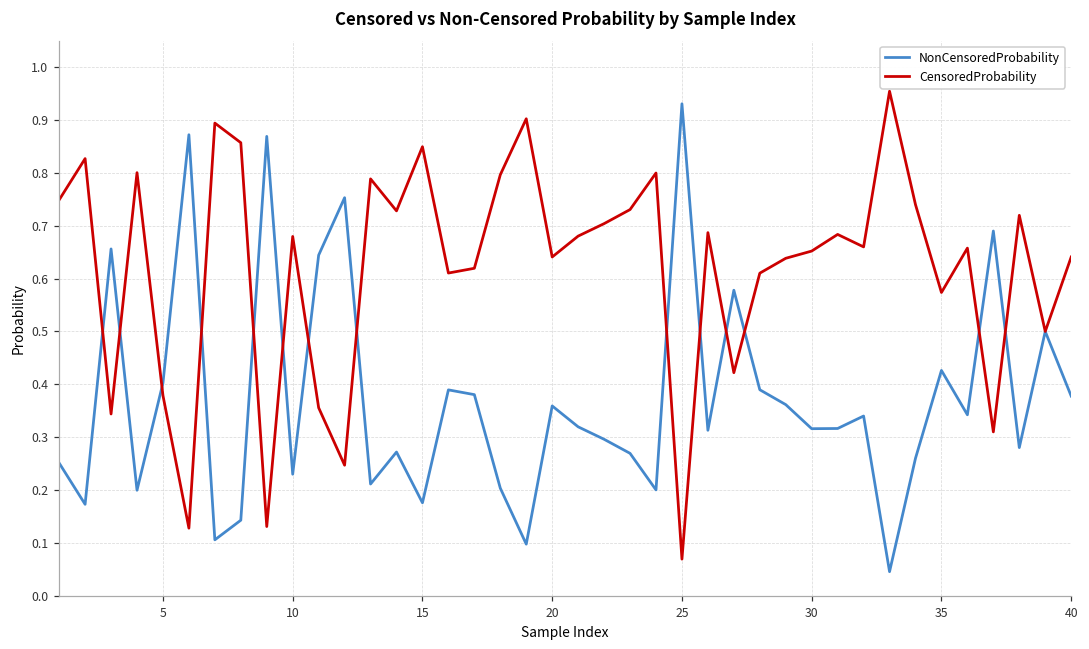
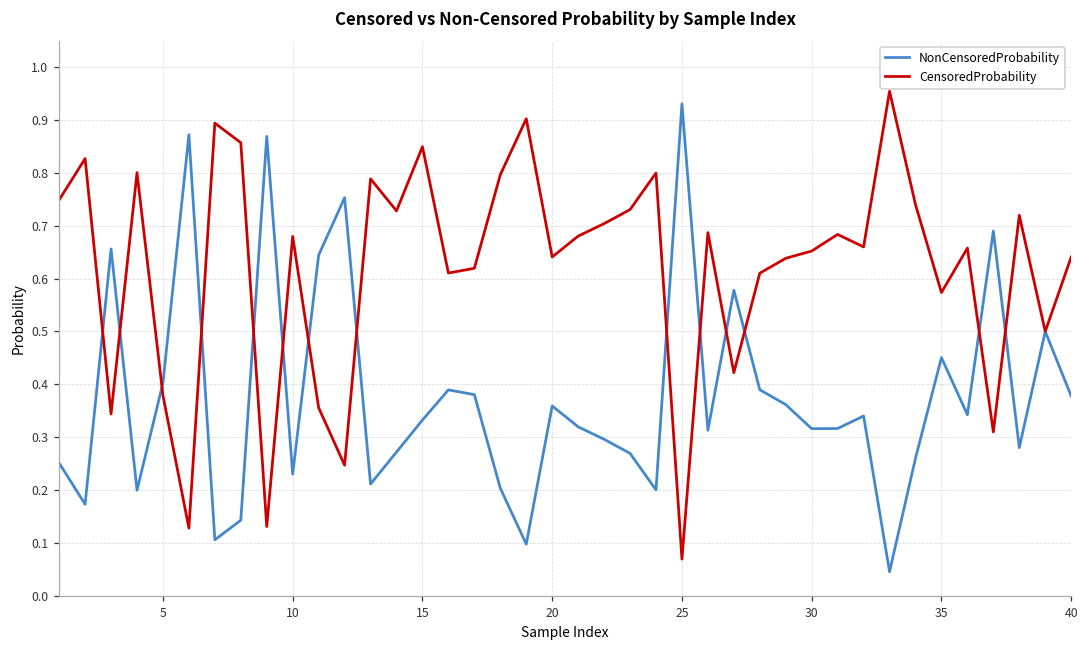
NonCensoredProbability, 15: 0.18 -> 0.33
NonCensoredProbability, 35: 0.43 -> 0.45
